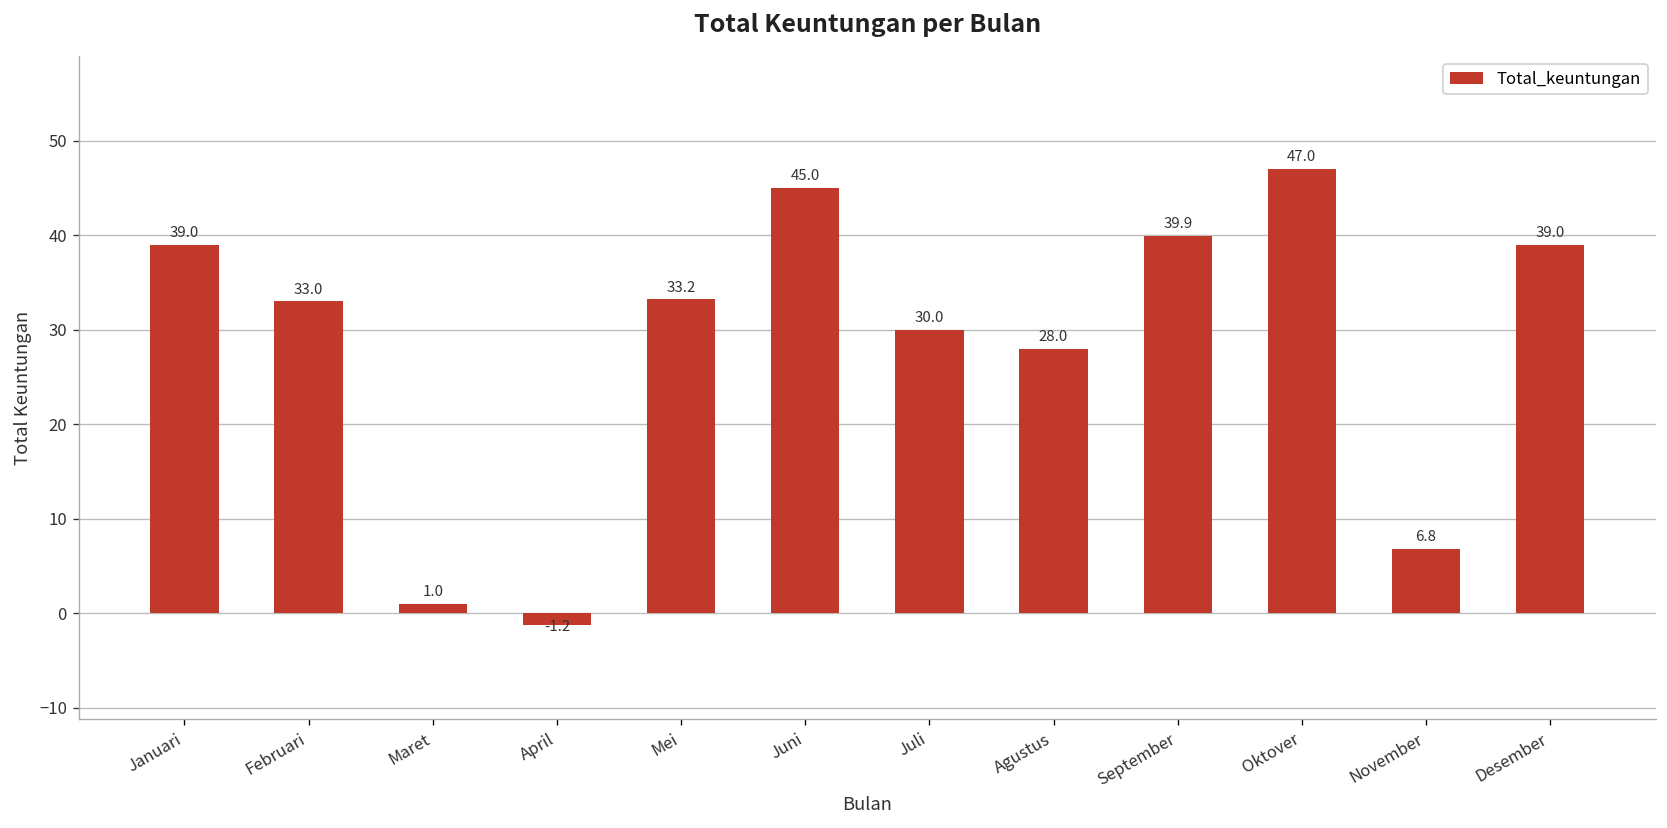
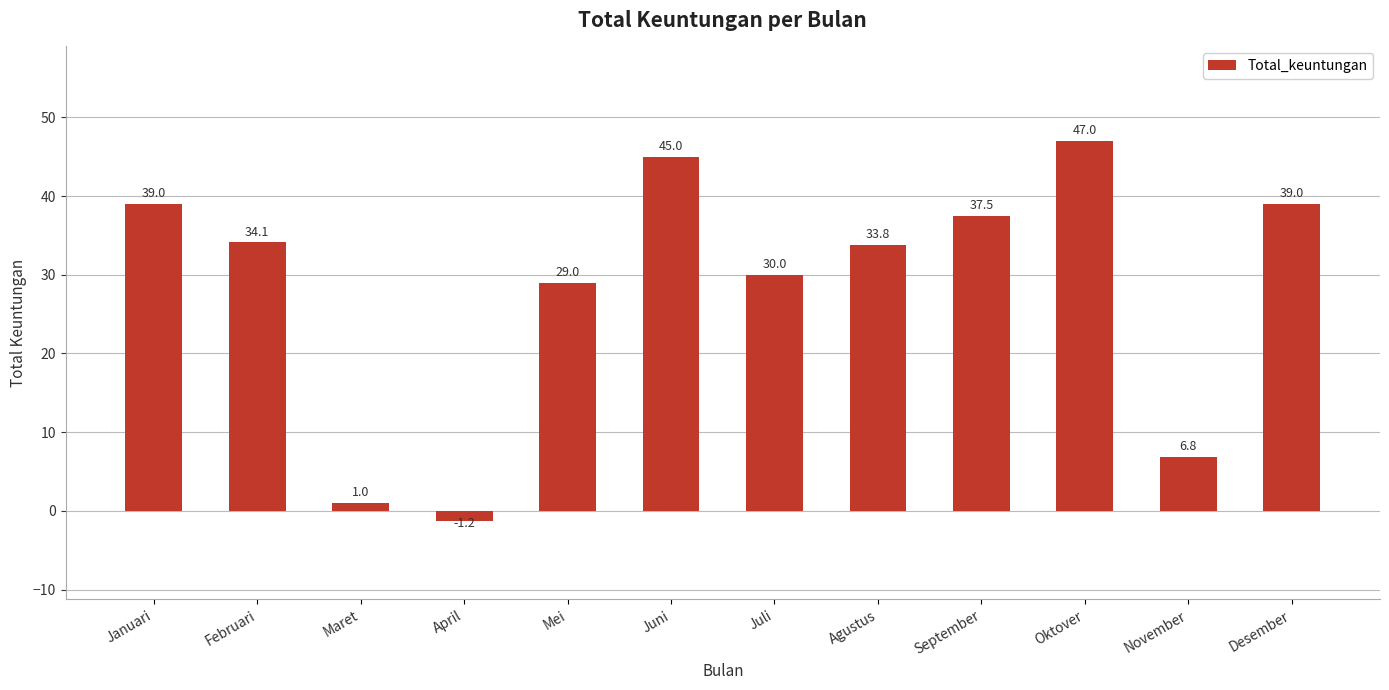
Februari: 33.0 -> 34.1
Mei: 33.2 -> 29.0
Agustus: 28.0 -> 33.8
September: 39.9 -> 37.5
